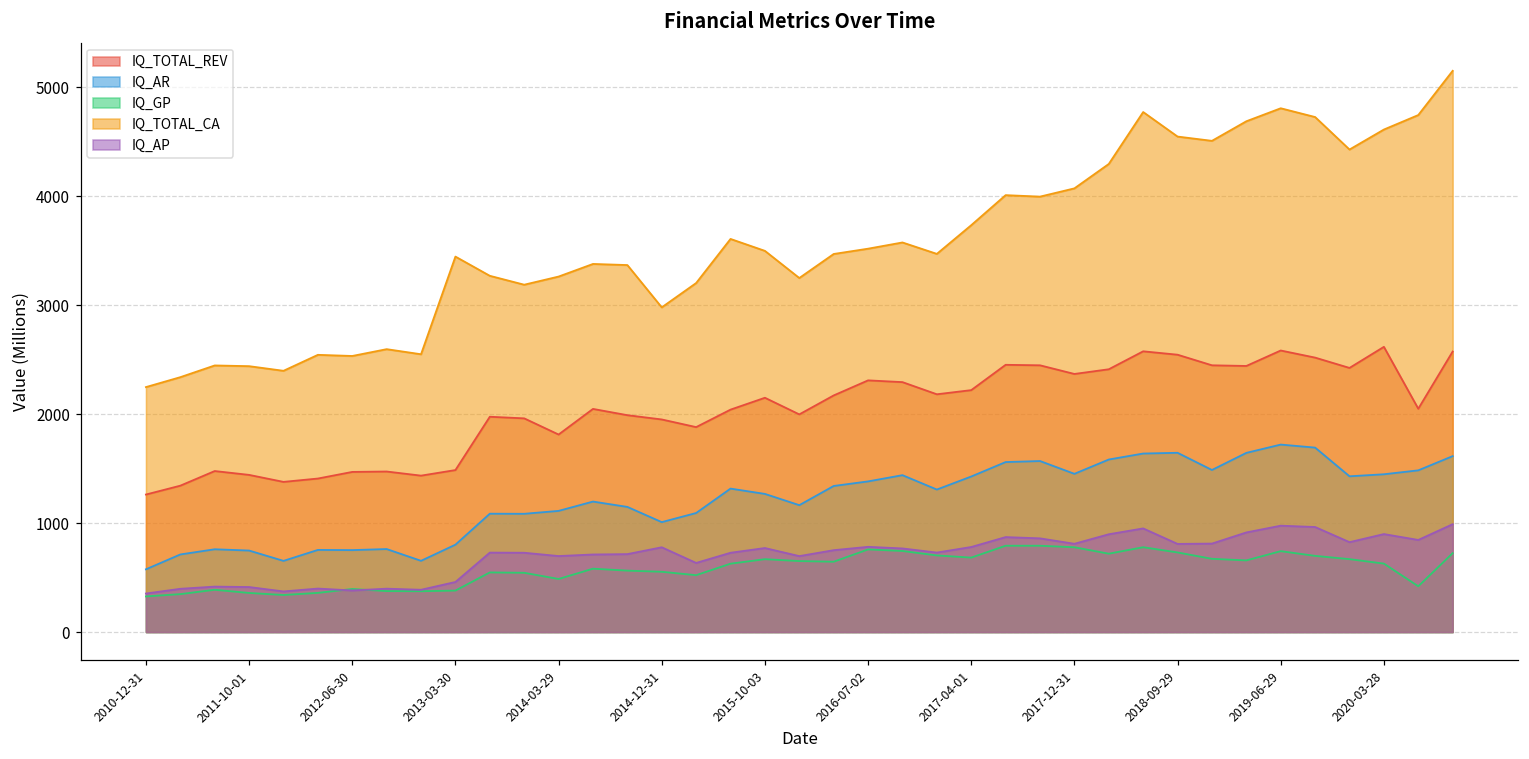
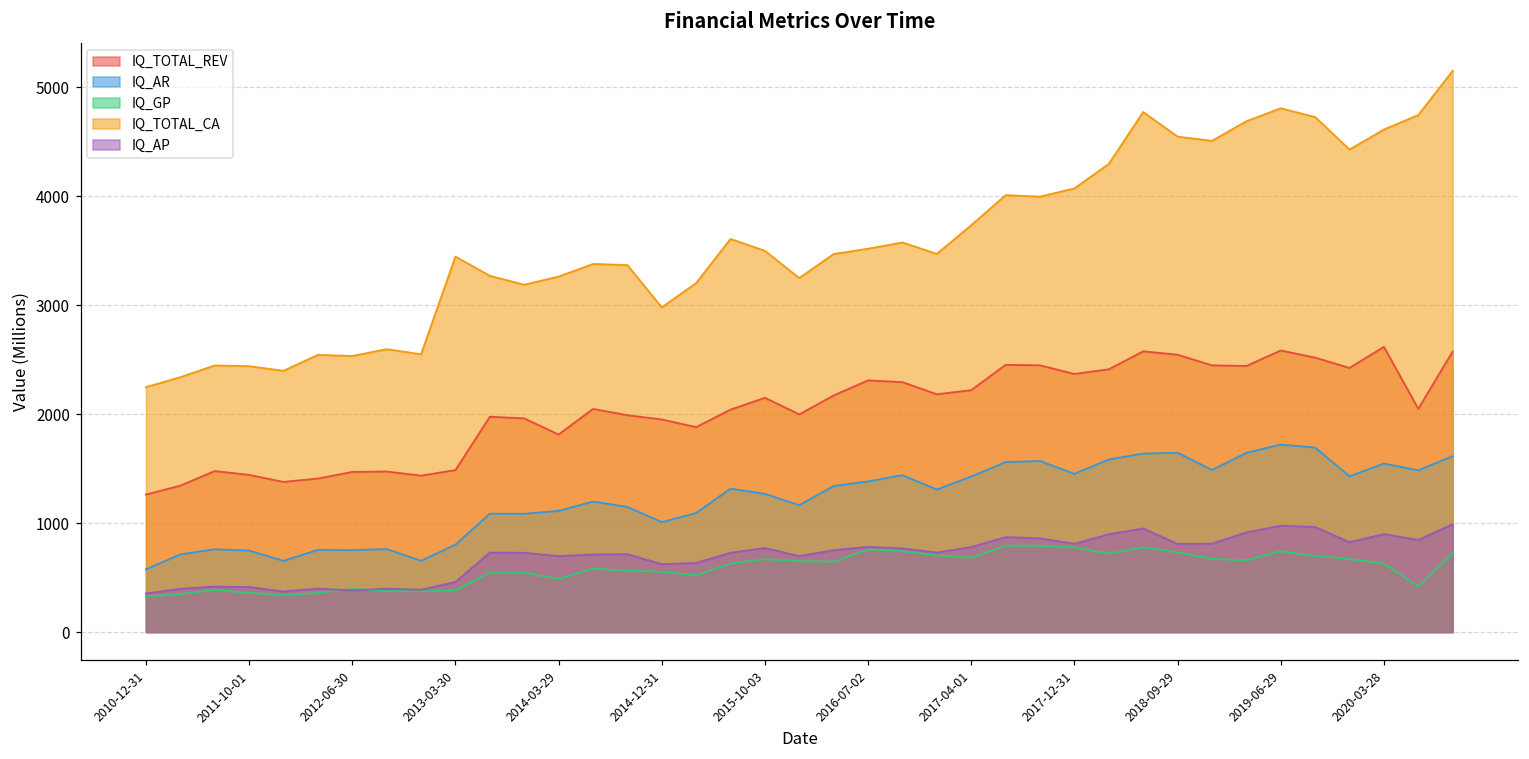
IQ_AP, 2014-12-31: 800 -> 600
IQ_AR, 2020-03-28: 1400 -> 1500
